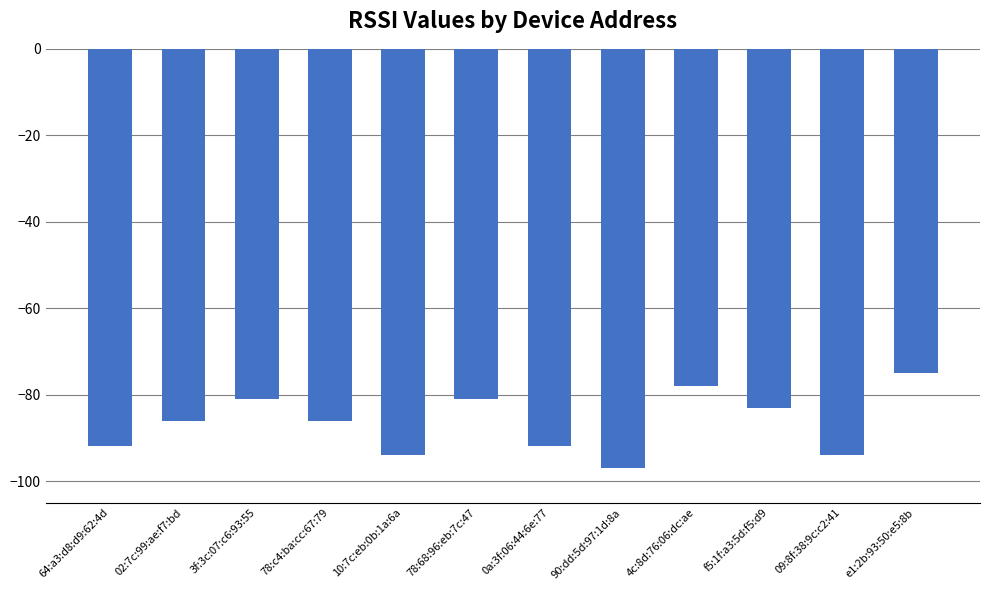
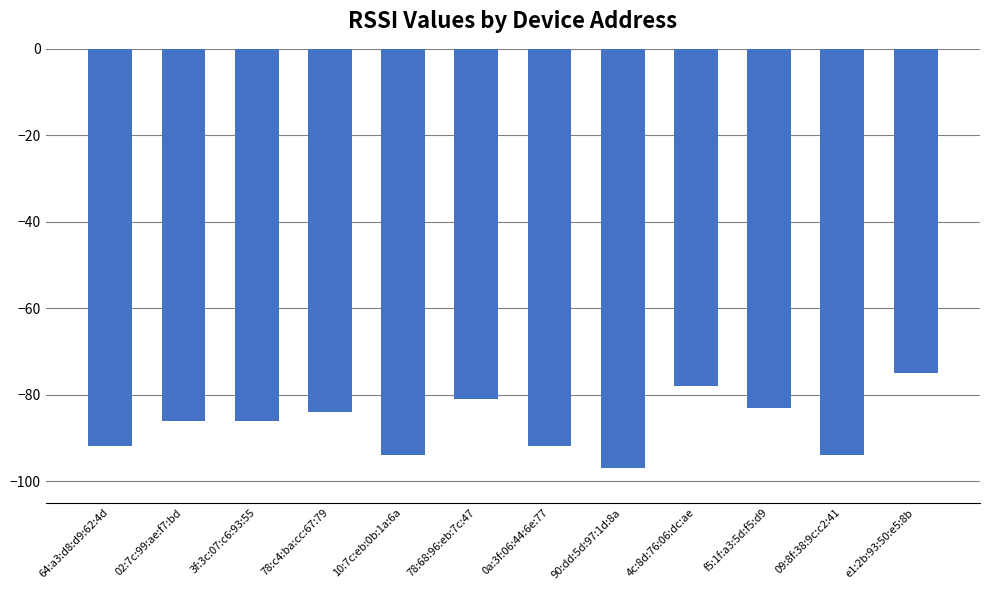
3f:3c:07:c6:93:55: -81 -> -86
78:c4:ba:cc:67:79: -86 -> -84
